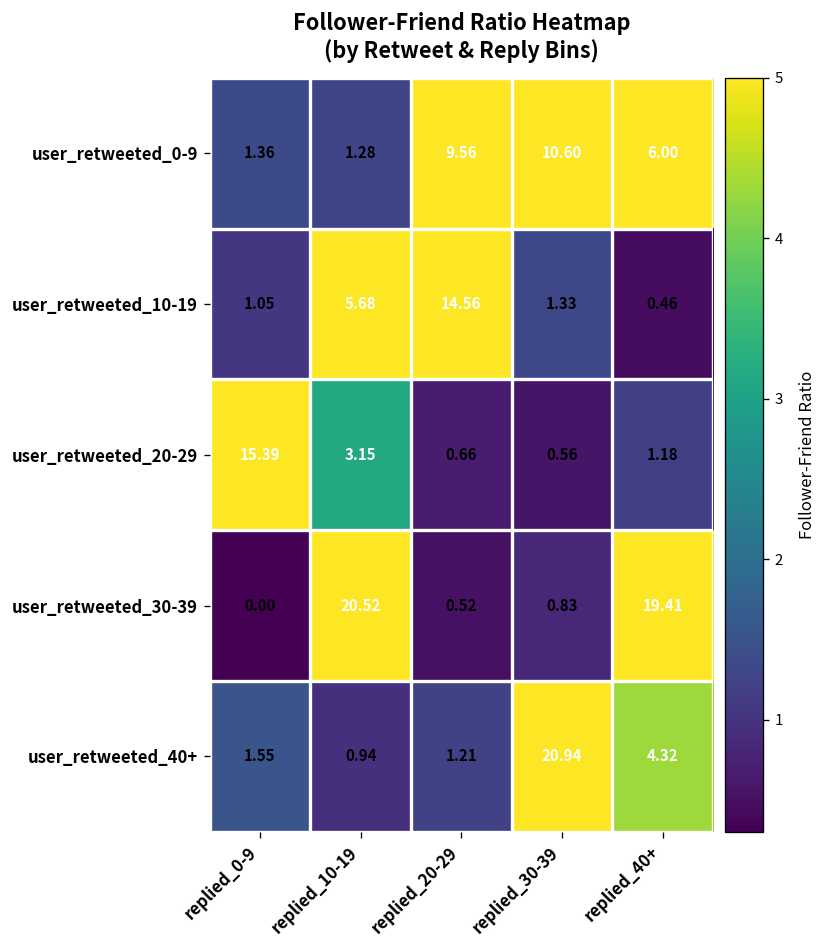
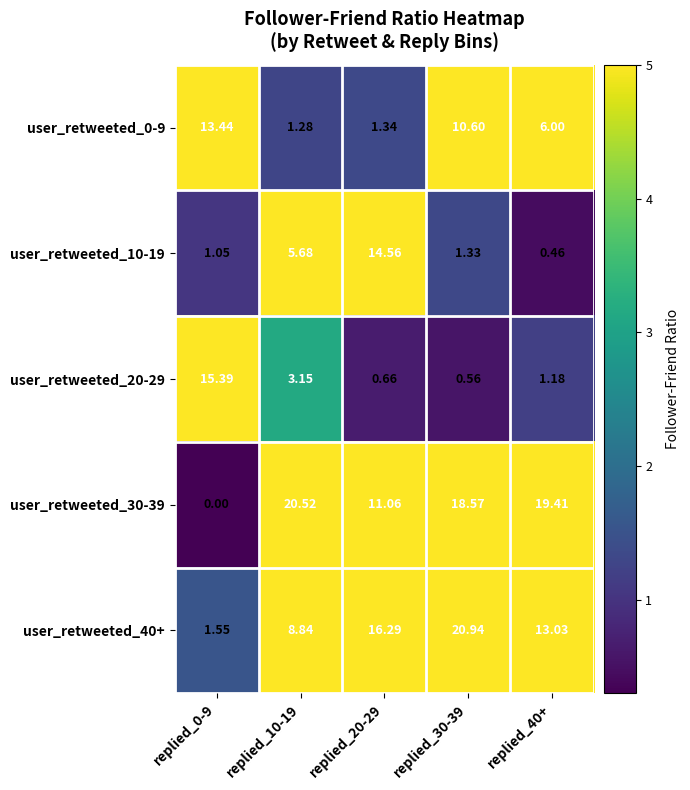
user_retweeted_0-9, replied_0-9: 1.36 -> 13.44
user_retweeted_0-9, replied_20-29: 9.56 -> 1.34
user_retweeted_30-39, replied_20-29: 0.52 -> 11.06
user_retweeted_30-39, replied_30-39: 0.83 -> 18.57
user_retweeted_40+, replied_10-19: 0.94 -> 8.84
user_retweeted_40+, replied_20-29: 1.21 -> 16.29
user_retweeted_40+, replied_40+: 4.32 -> 13.03
